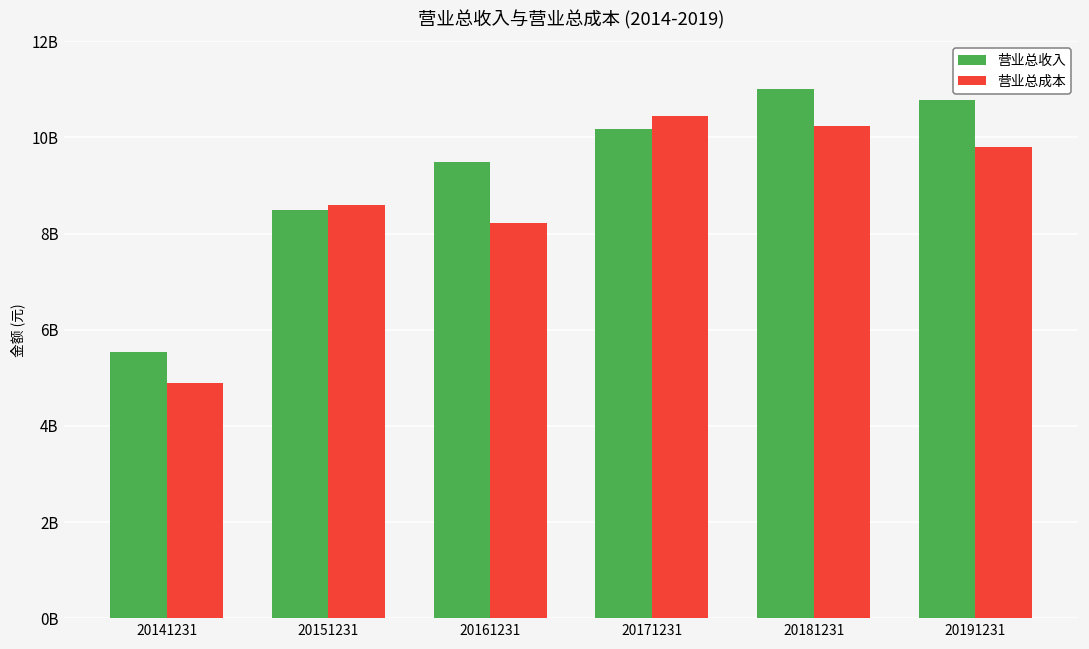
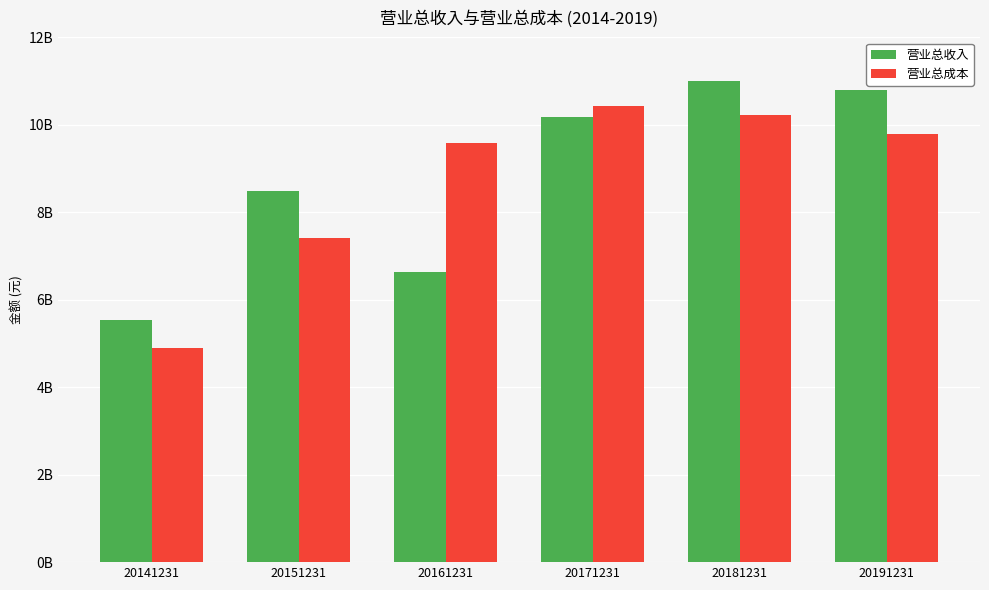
营业总成本, 20151231: 8600000000 -> 7400000000
营业总收入, 20161231: 9500000000 -> 6600000000
营业总成本, 20161231: 8200000000 -> 9600000000
